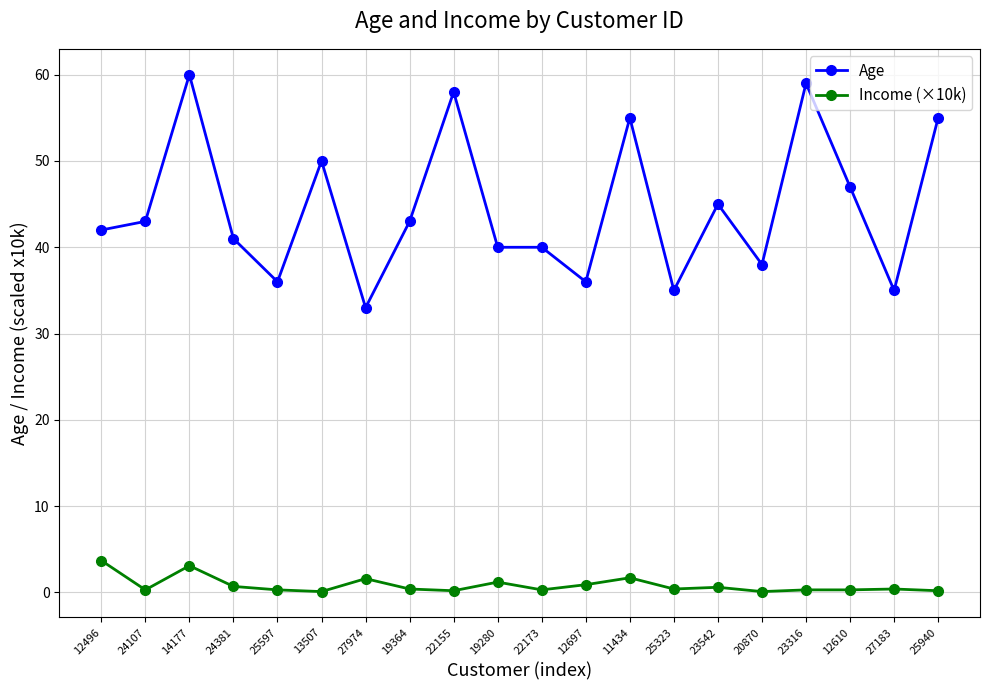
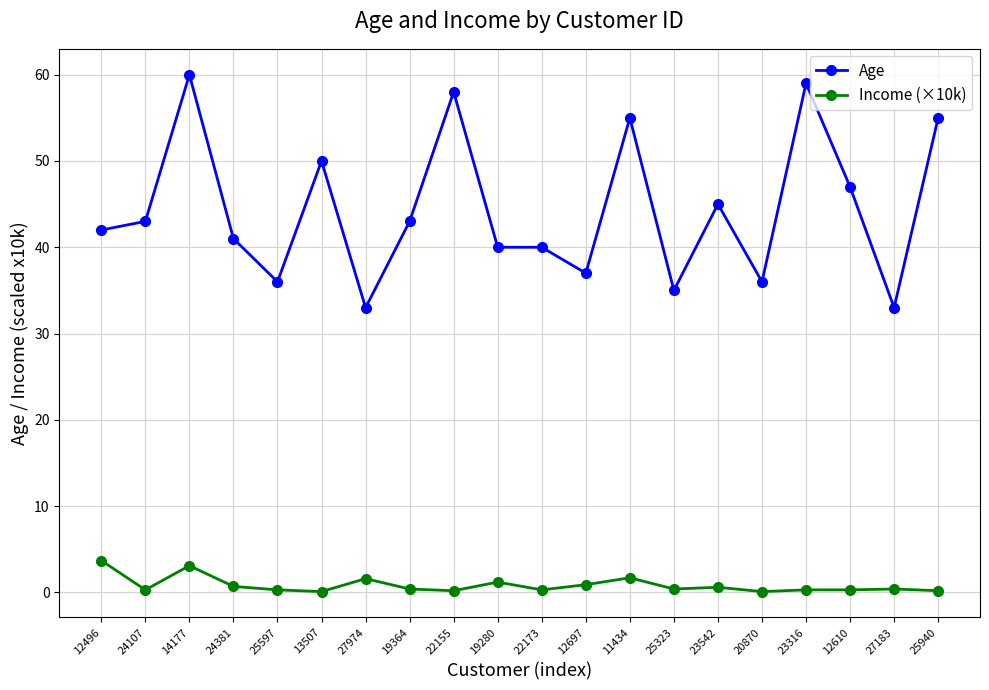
Age, 12697: 36 -> 37
Age, 20870: 38 -> 36
Age, 27183: 35 -> 33
